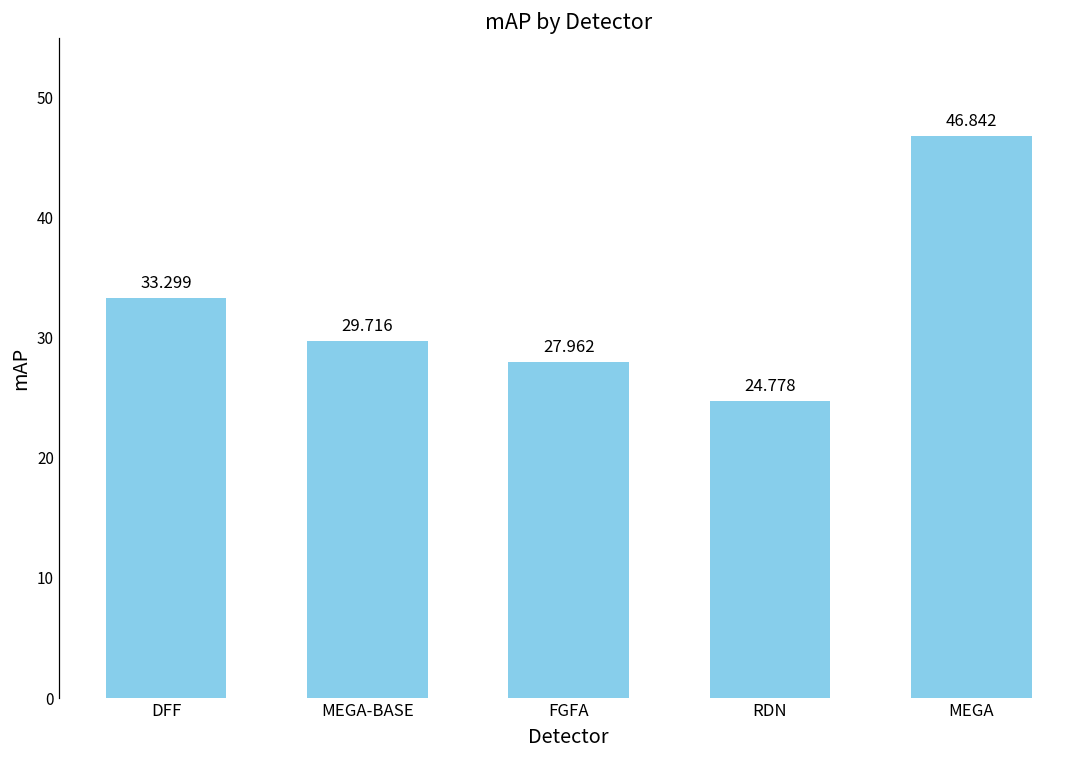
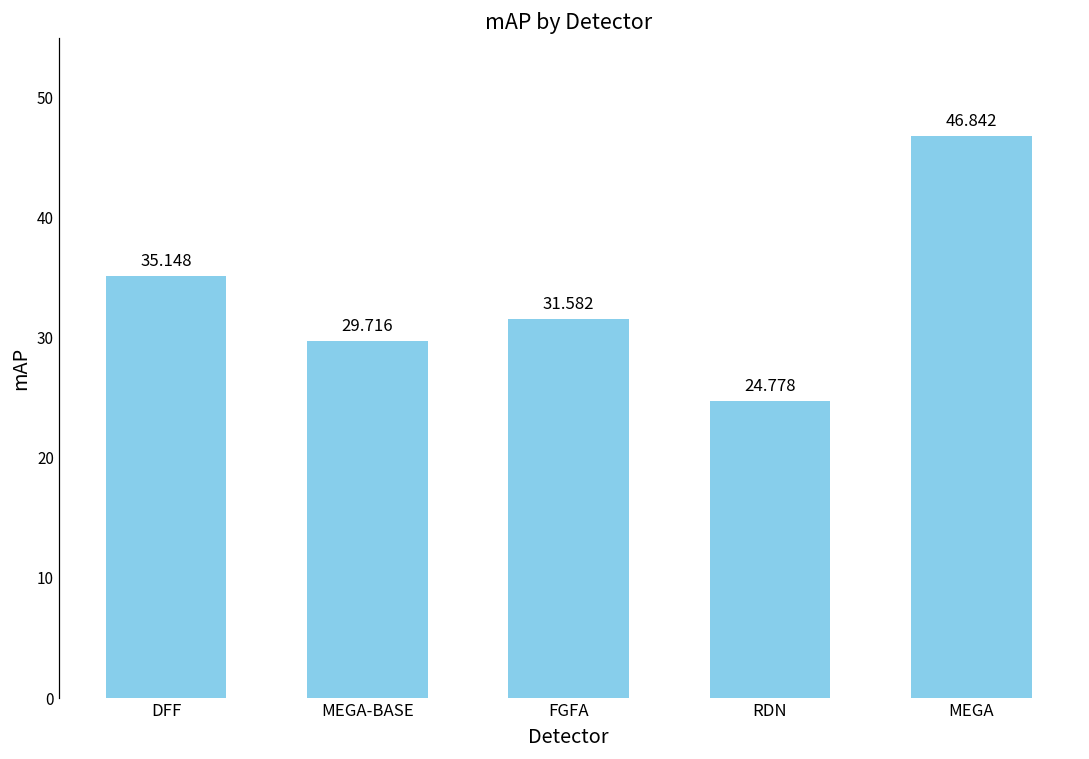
DFF: 33.299 -> 35.148
FGFA: 27.962 -> 31.582
